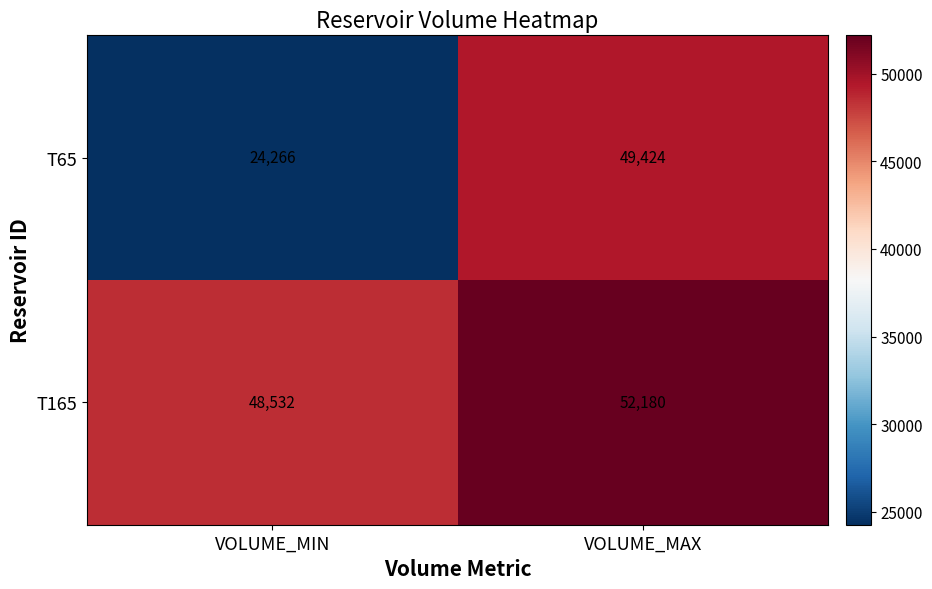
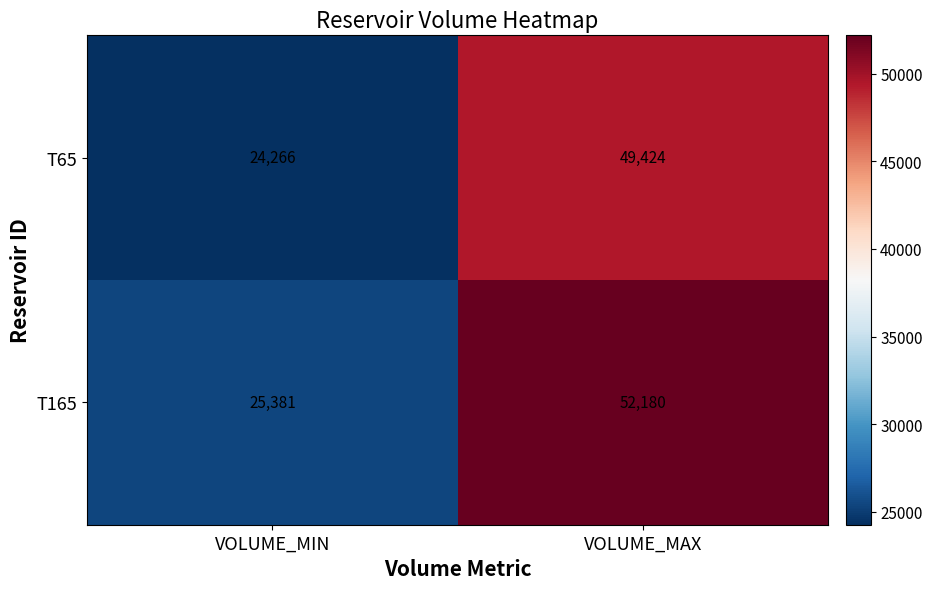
T165, VOLUME_MIN: 48,532 -> 25,381
